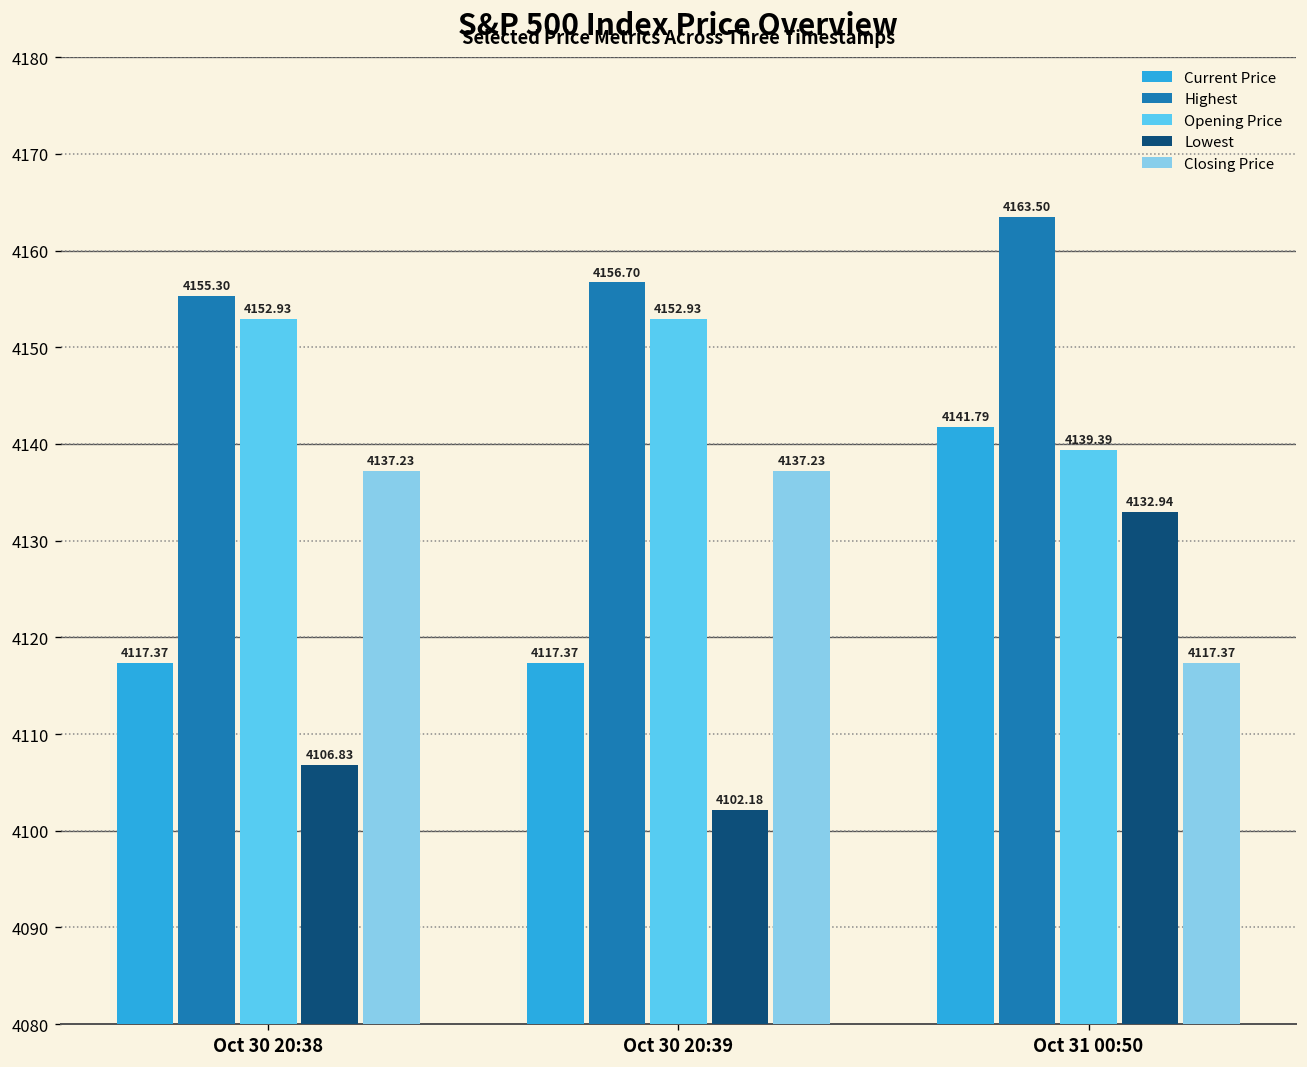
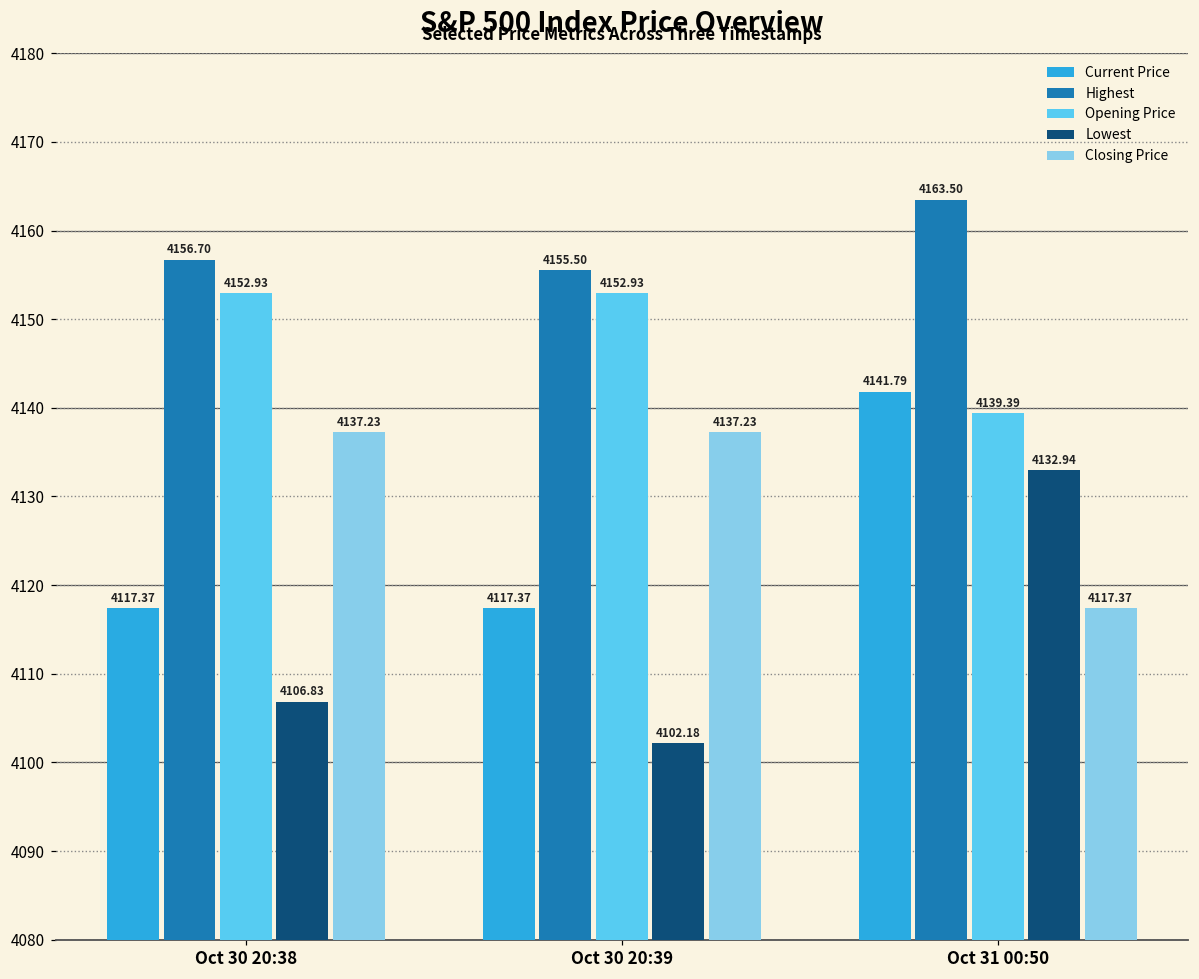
Highest, Oct 30 20:38: 4155.30 -> 4156.70
Highest, Oct 30 20:39: 4156.70 -> 4155.50
